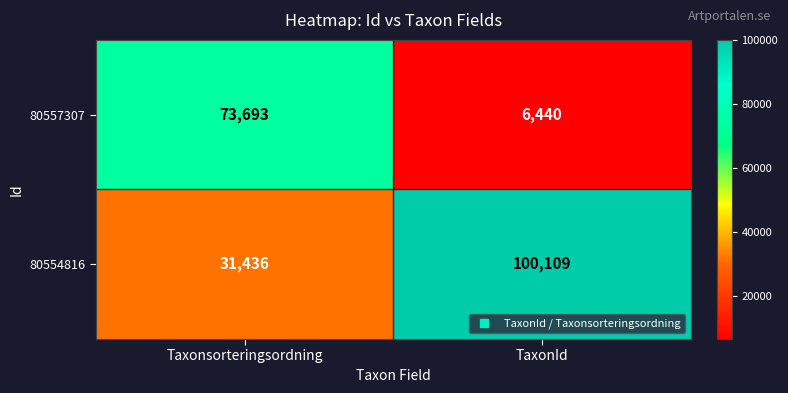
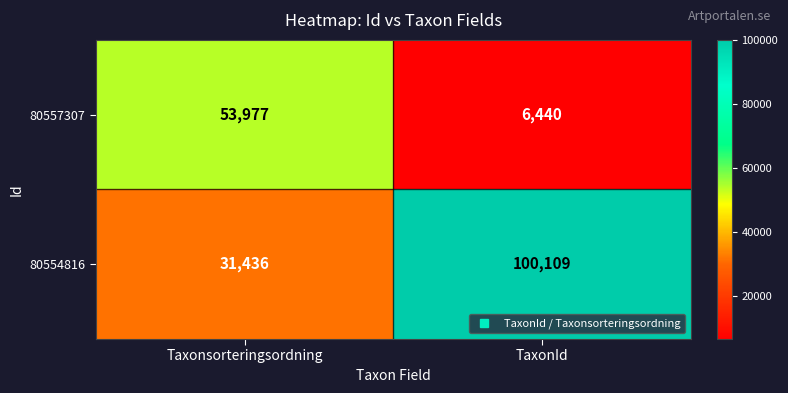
80557307, Taxonsorteringsordning: 73,693 -> 53,977
